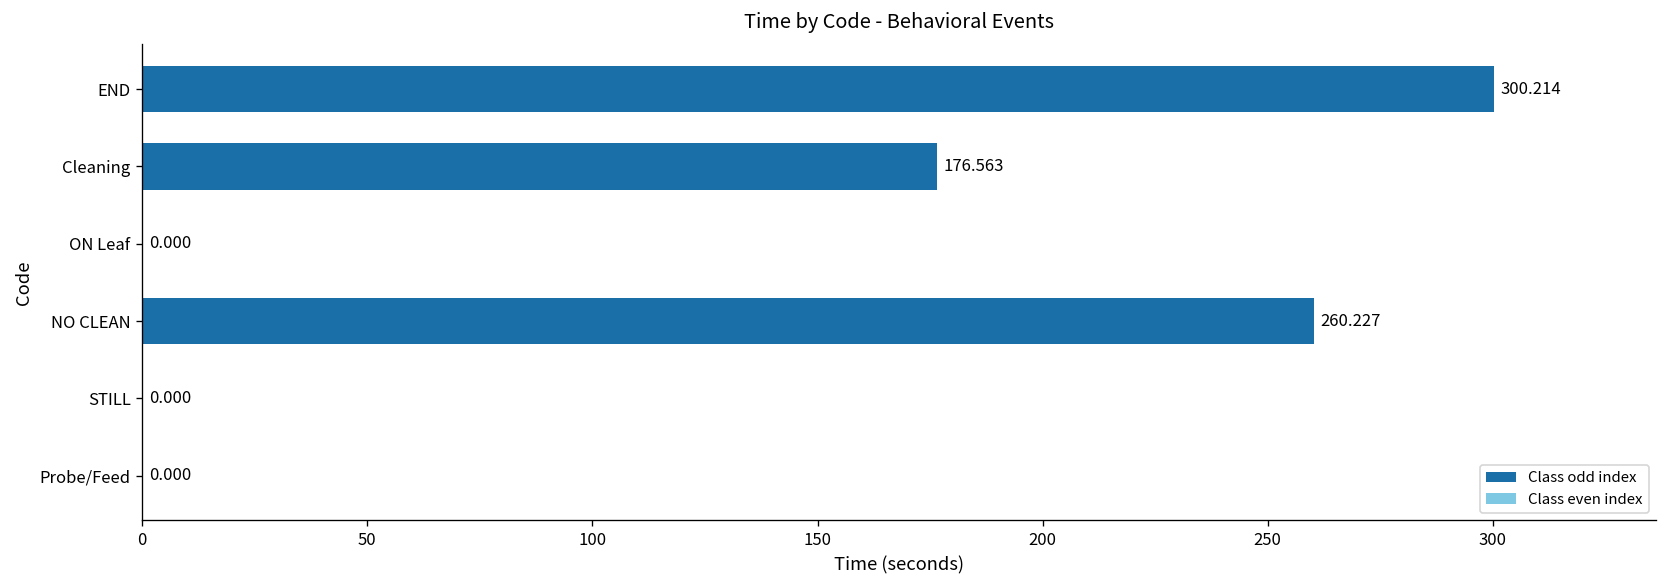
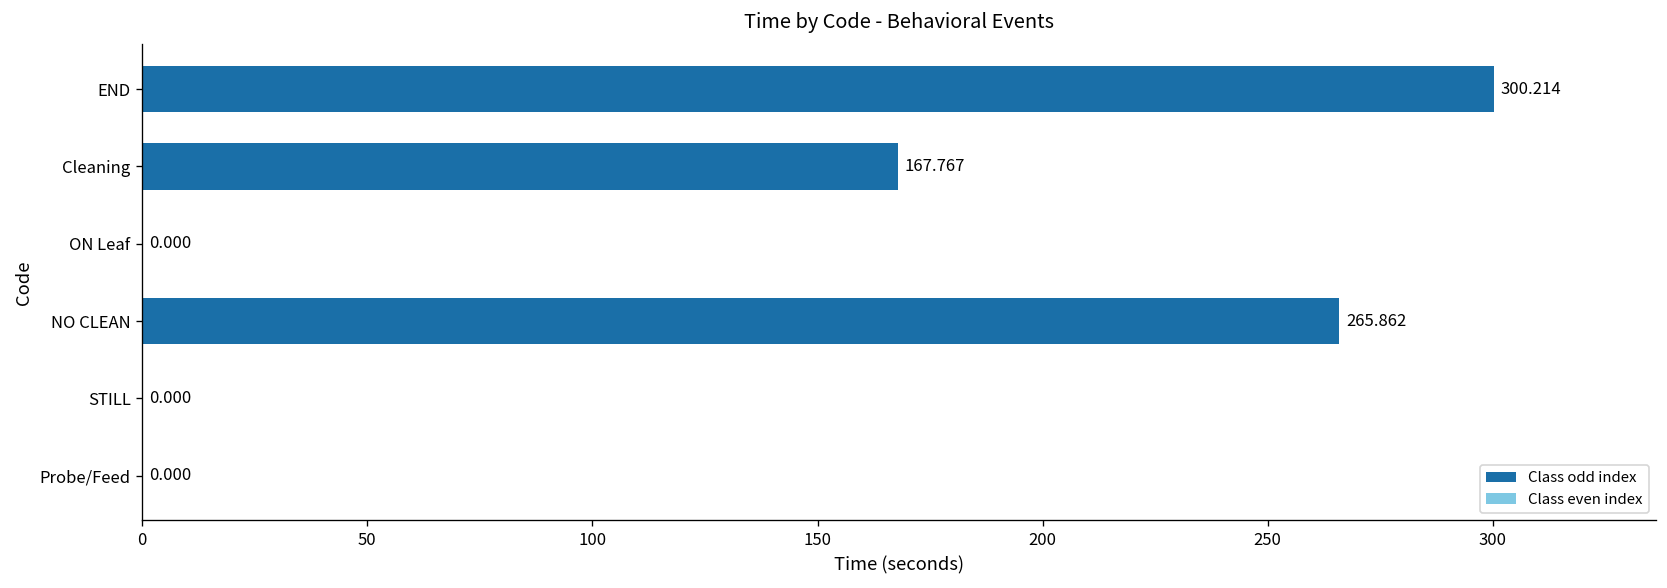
Cleaning: 176.563 -> 167.767
NO CLEAN: 260.227 -> 265.862
